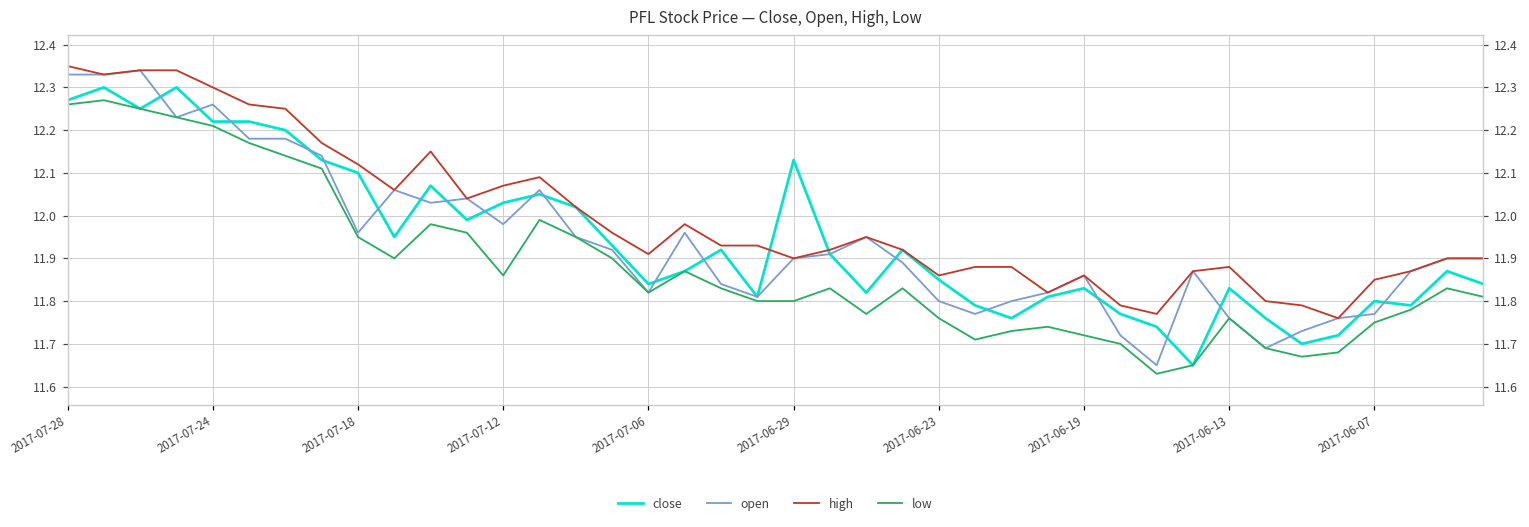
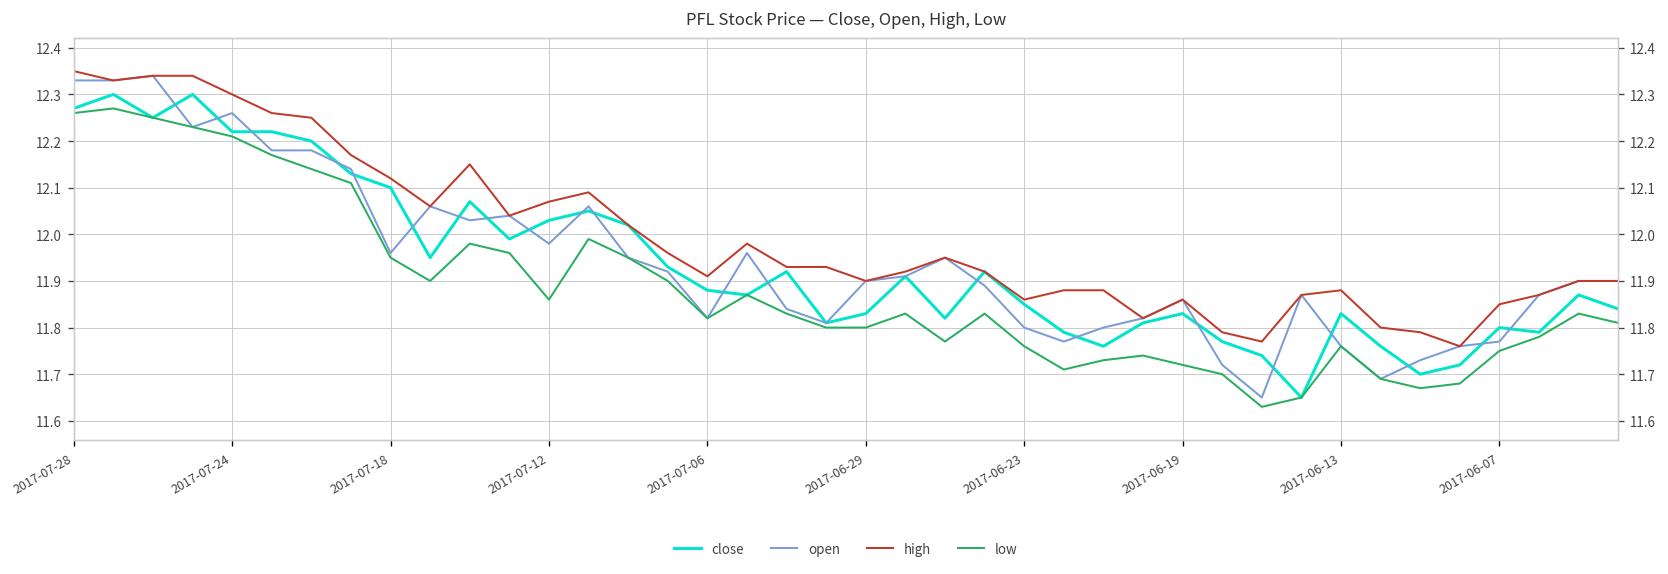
close, 2017-07-06: 11.84 -> 11.88
close, 2017-06-29: 12.13 -> 11.83
